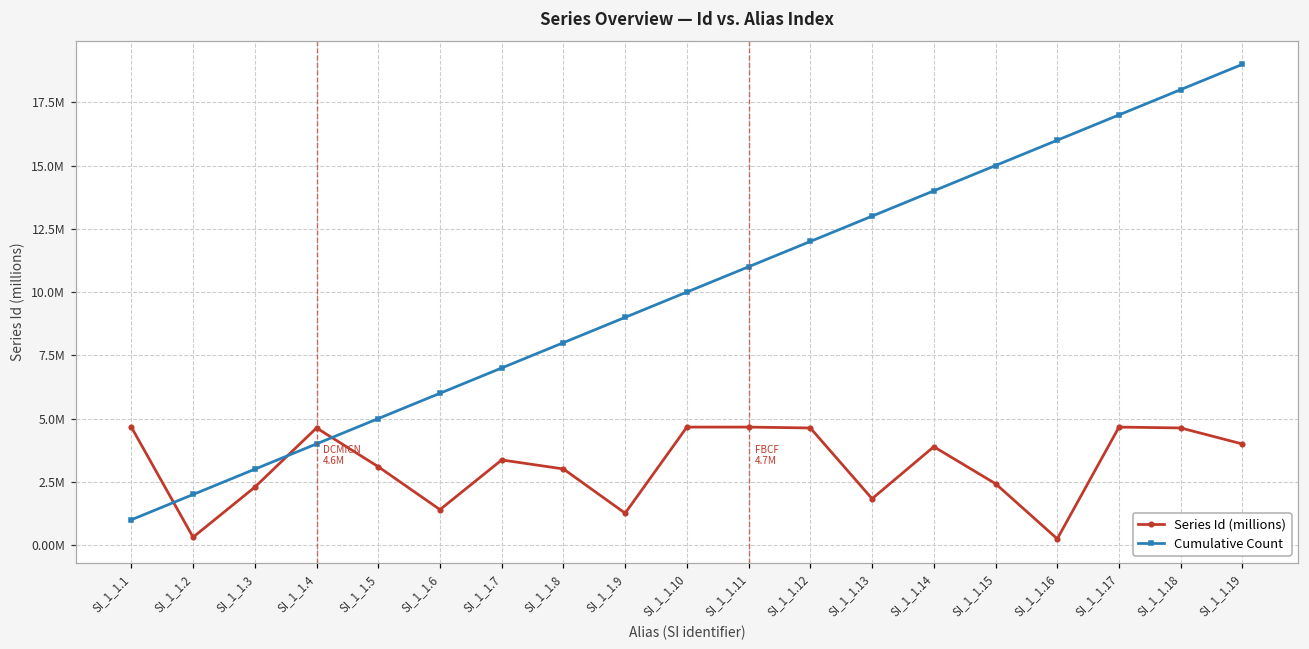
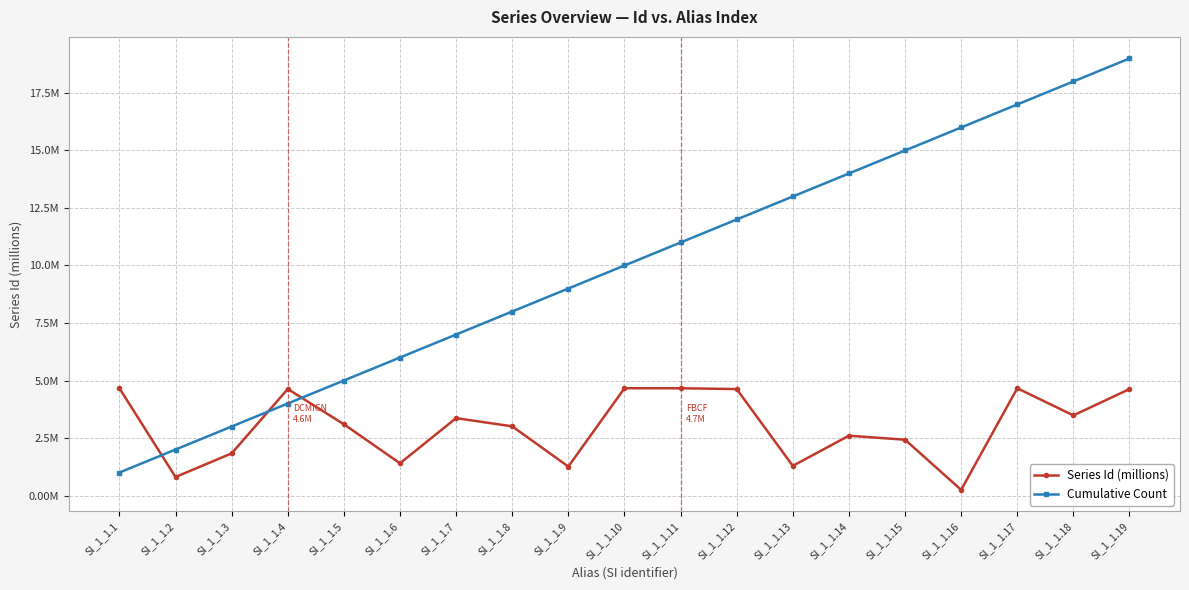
Series Id (millions), SI_1_1.2: 300000 -> 800000
Series Id (millions), SI_1_1.3: 2300000 -> 1800000
Series Id (millions), SI_1_1.13: 1800000 -> 1300000
Series Id (millions), SI_1_1.14: 3900000 -> 2600000
Series Id (millions), SI_1_1.18: 4600000 -> 3500000
Series Id (millions), SI_1_1.19: 4000000 -> 4600000
